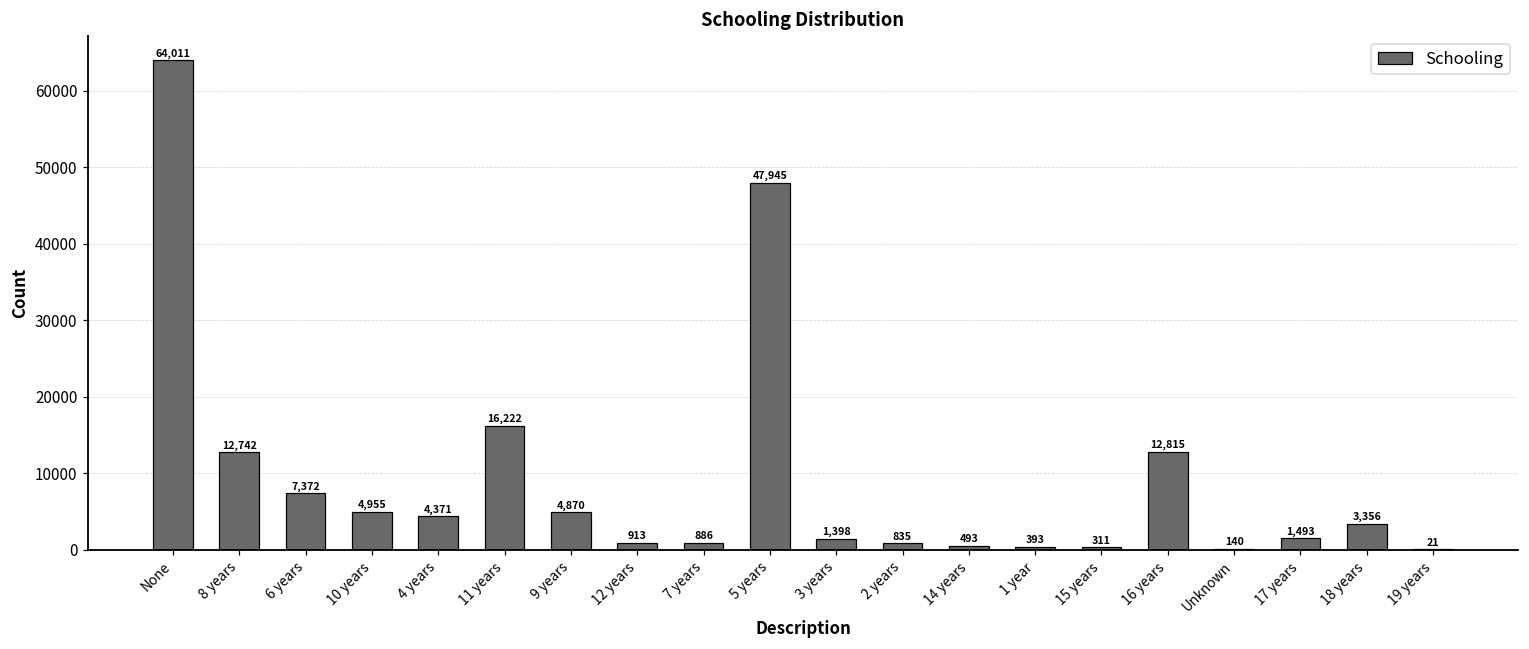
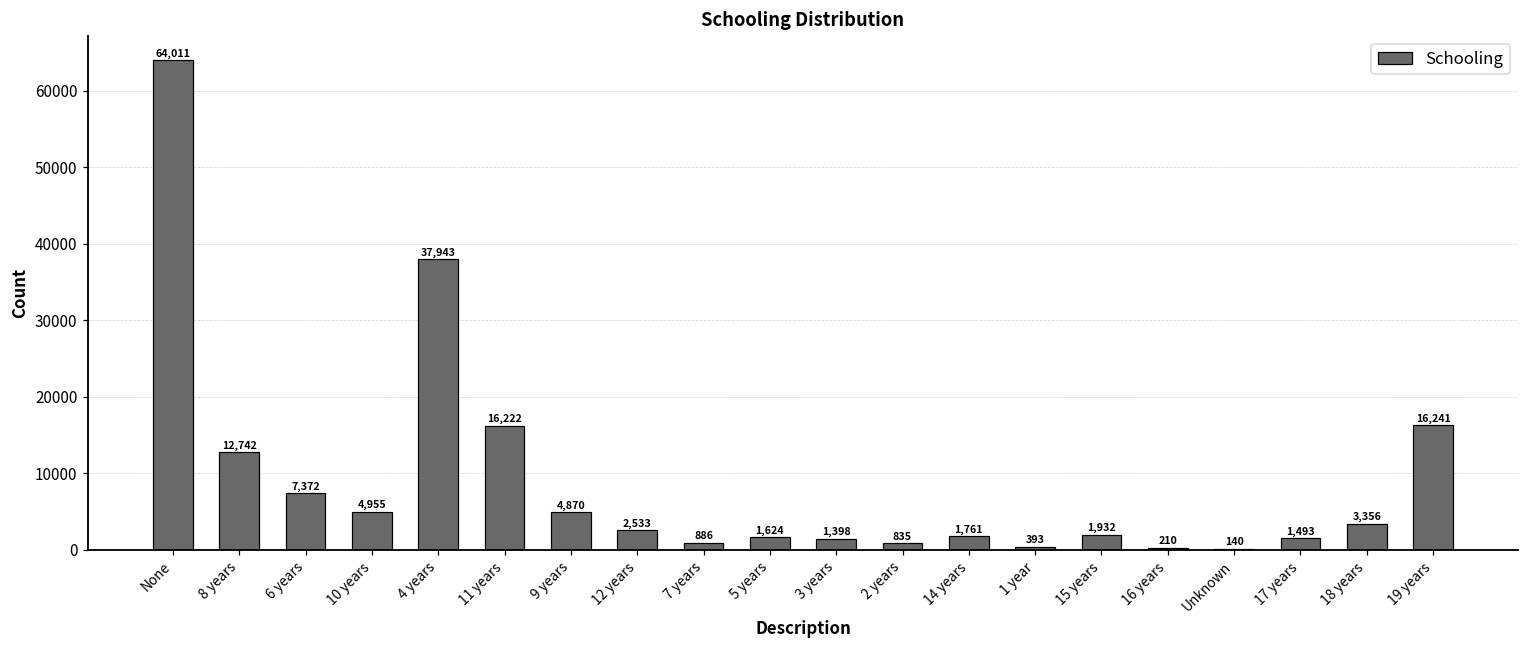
4 years: 4,371 -> 37,943
12 years: 913 -> 2,533
5 years: 47,945 -> 1,624
14 years: 493 -> 1,761
15 years: 311 -> 1,932
16 years: 12,815 -> 210
19 years: 21 -> 16,241
